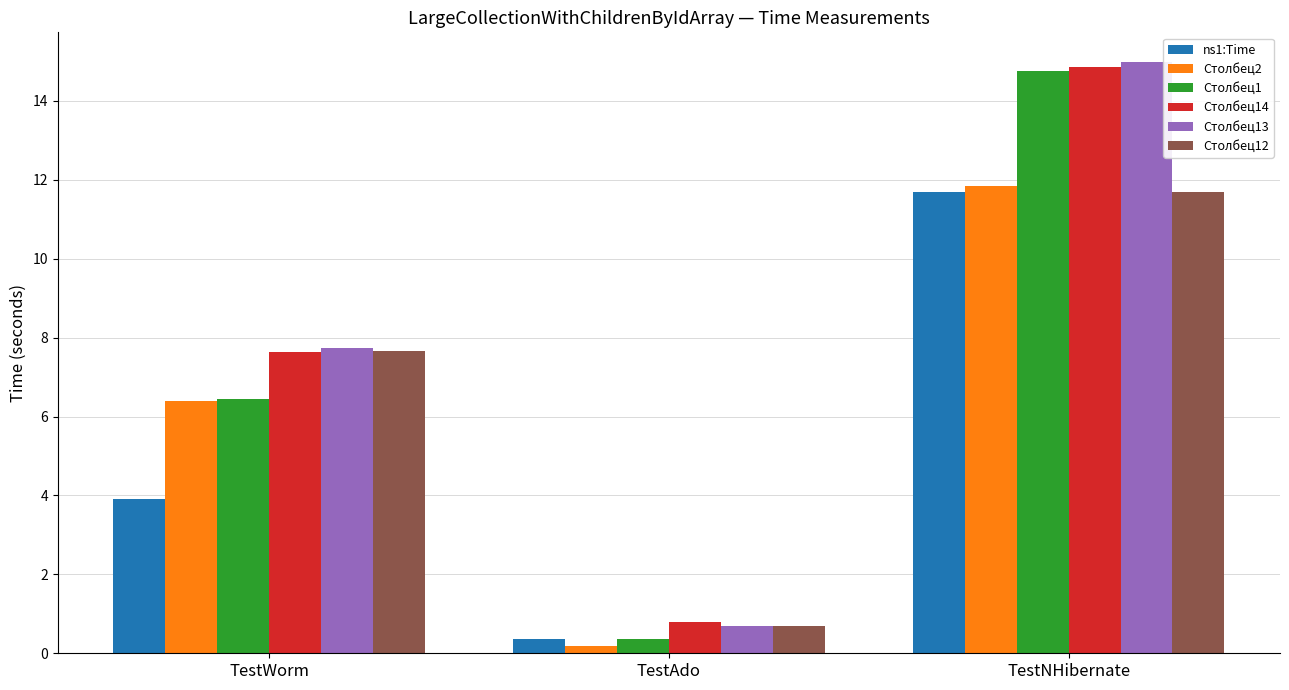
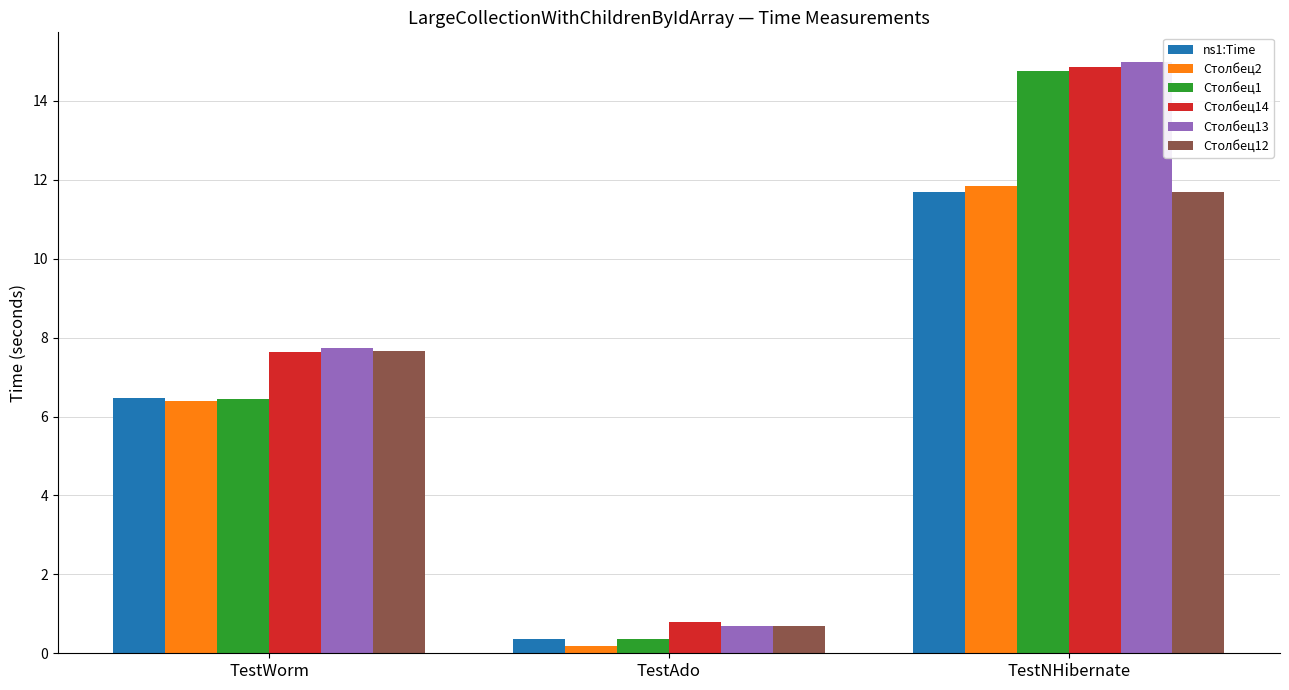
ns1:Time, TestWorm: 3.9 -> 6.5
